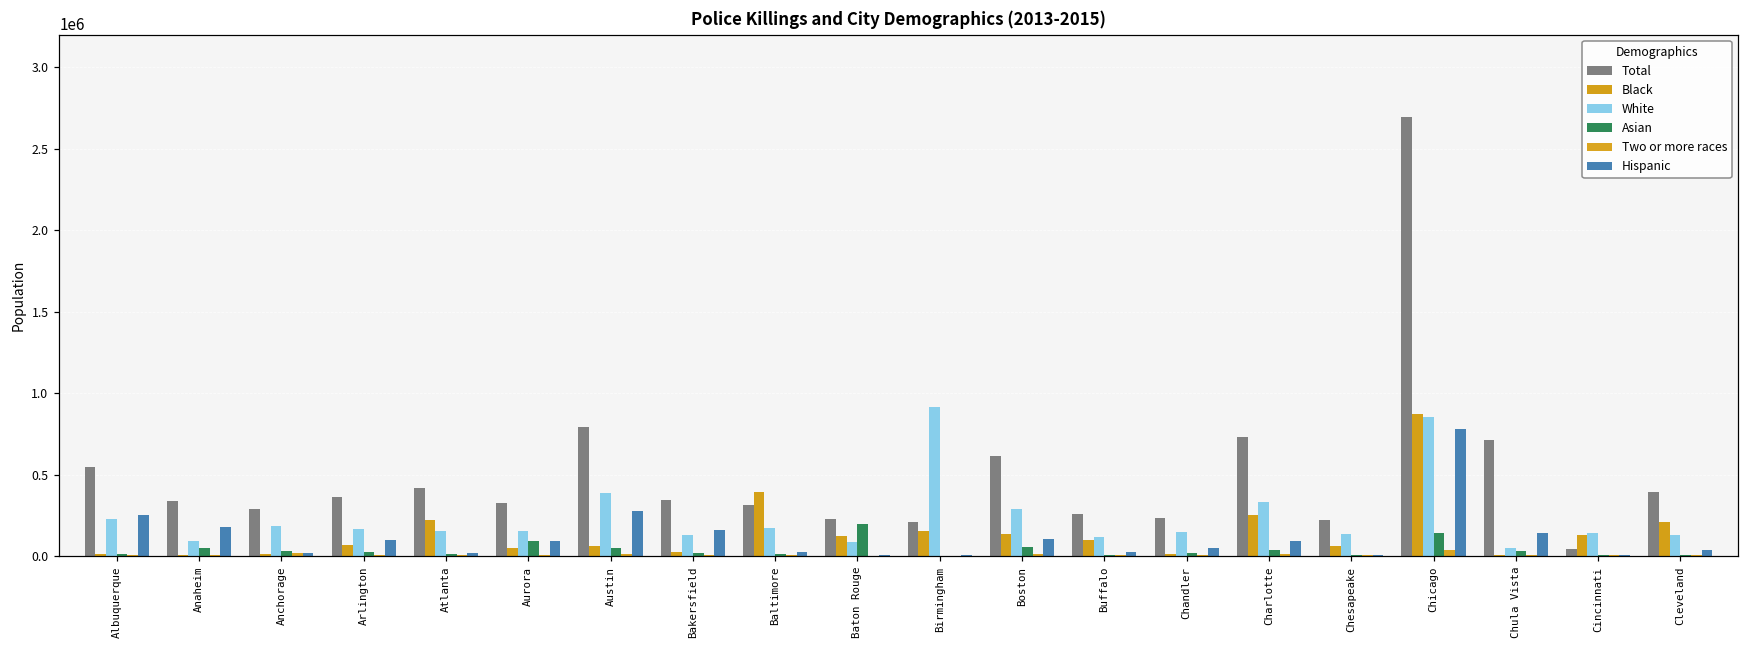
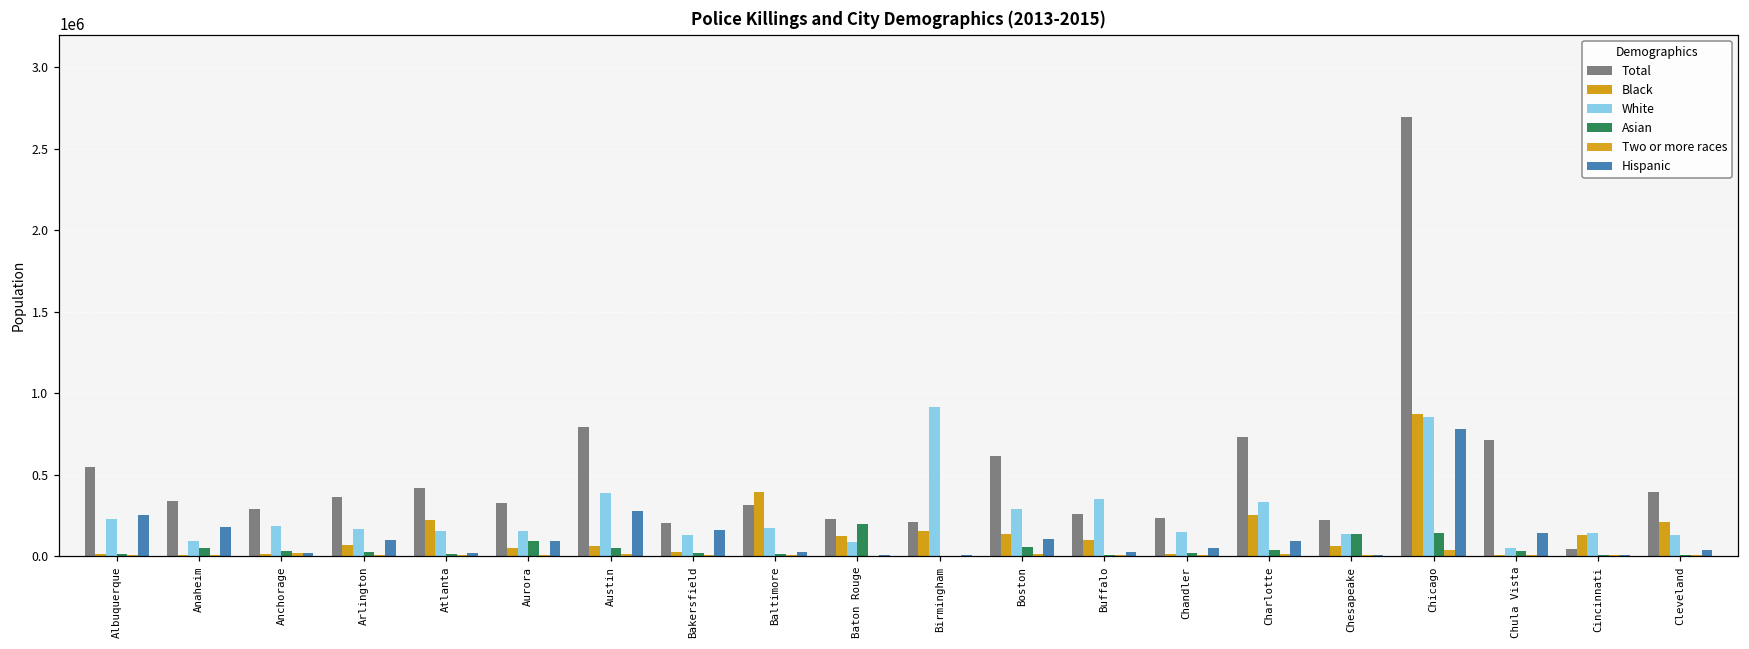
Total, Bakersfield: 350000 -> 200000
White, Buffalo: 120000 -> 350000
Asian, Chesapeake: 10000 -> 140000
